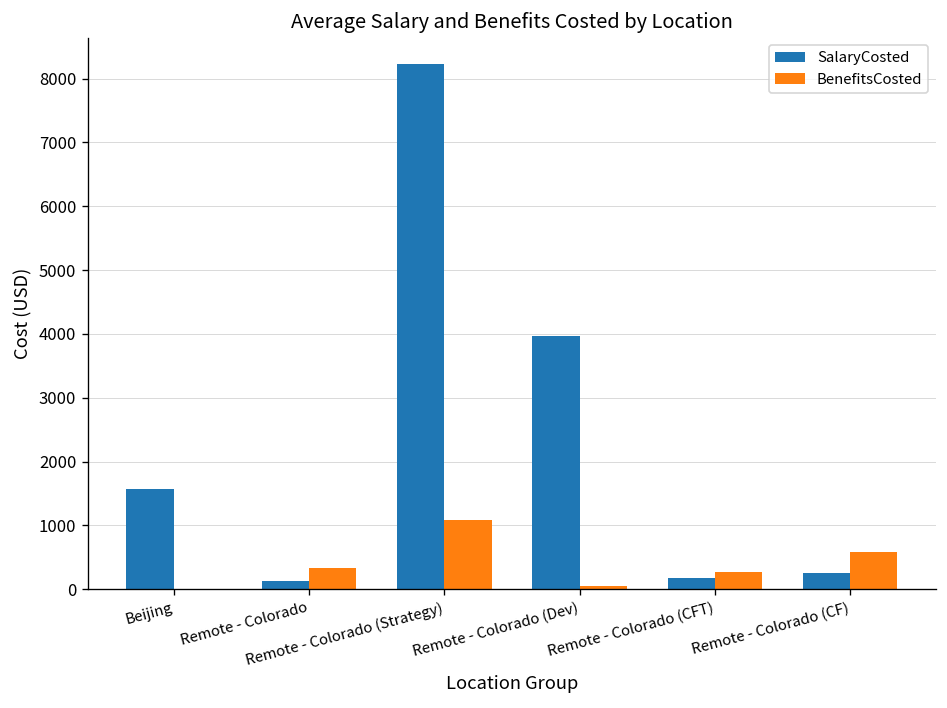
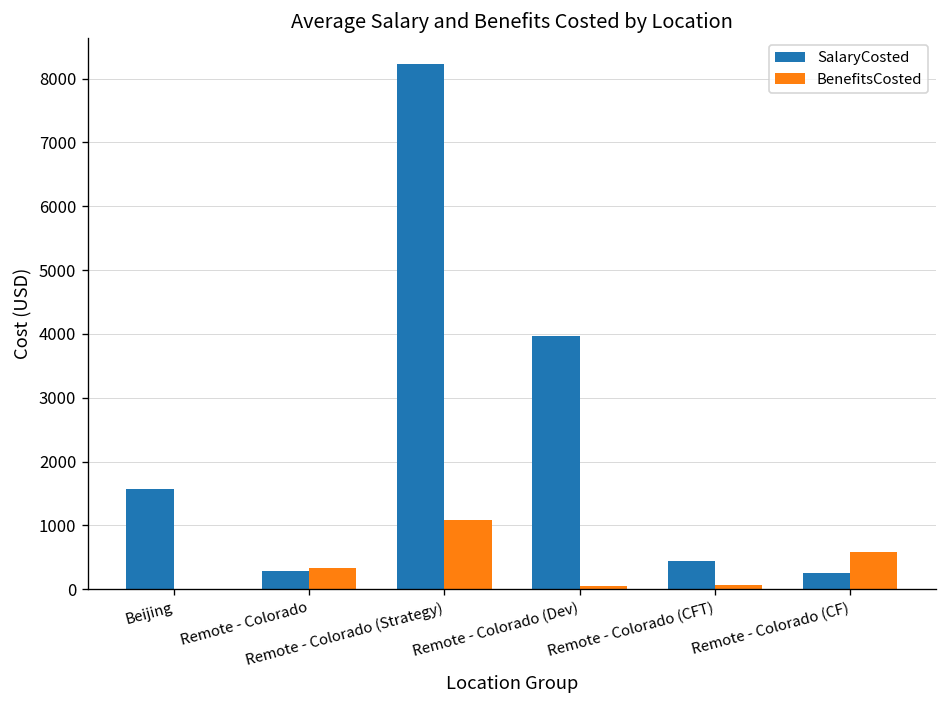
SalaryCosted, Remote - Colorado: 100 -> 300
SalaryCosted, Remote - Colorado (CFT): 200 -> 500
BenefitsCosted, Remote - Colorado (CFT): 300 -> 100
